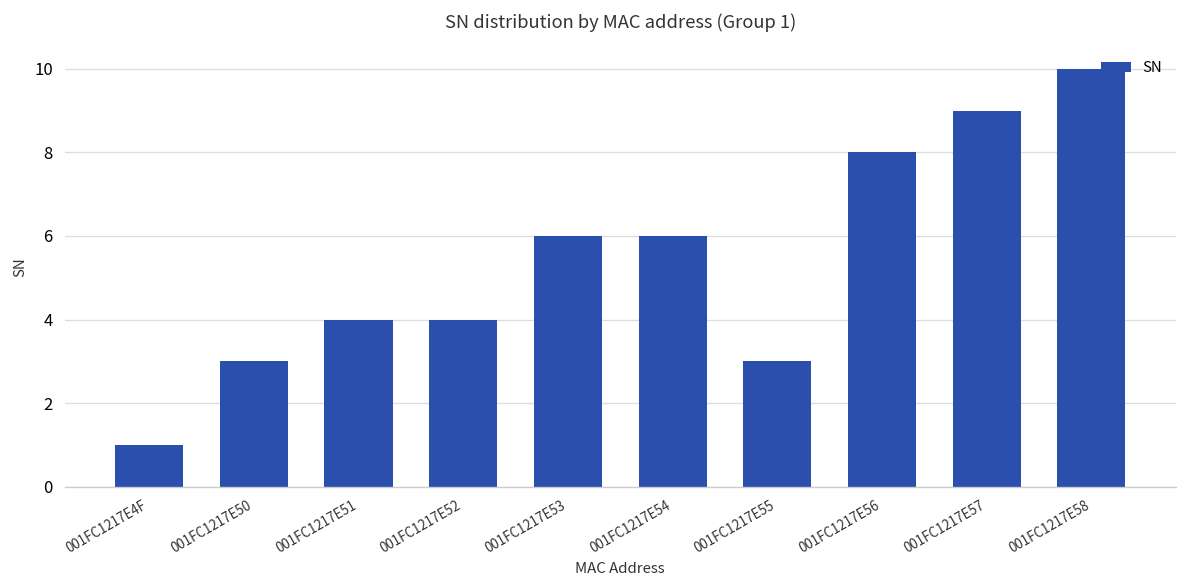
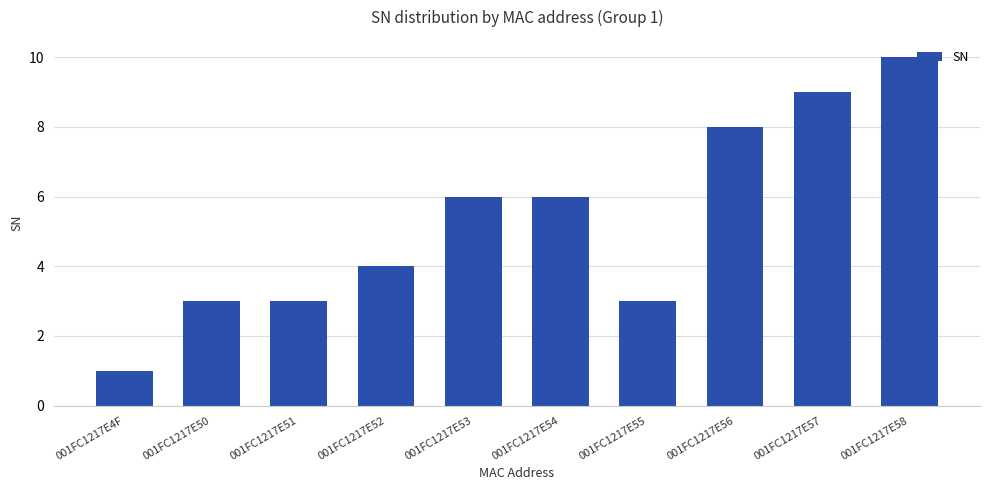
001FC1217E51: 4.0 -> 3.0
